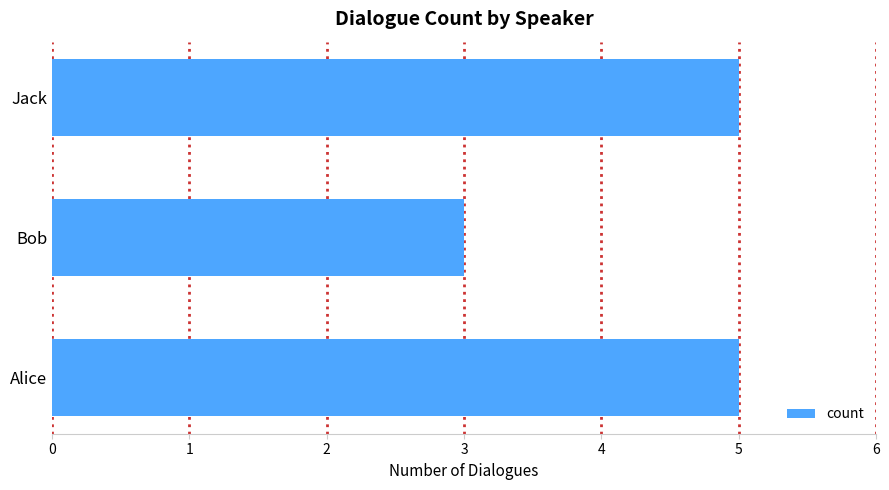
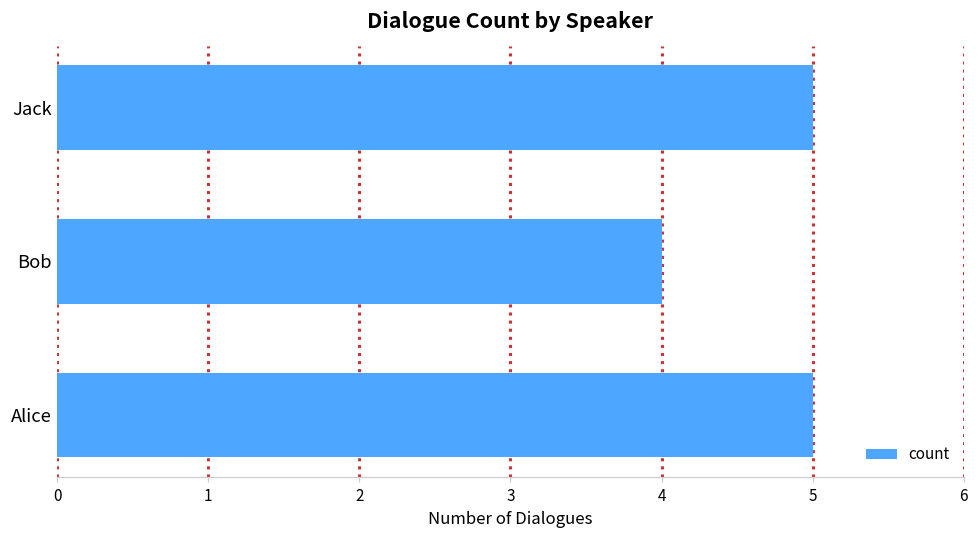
Bob: 3 -> 4
